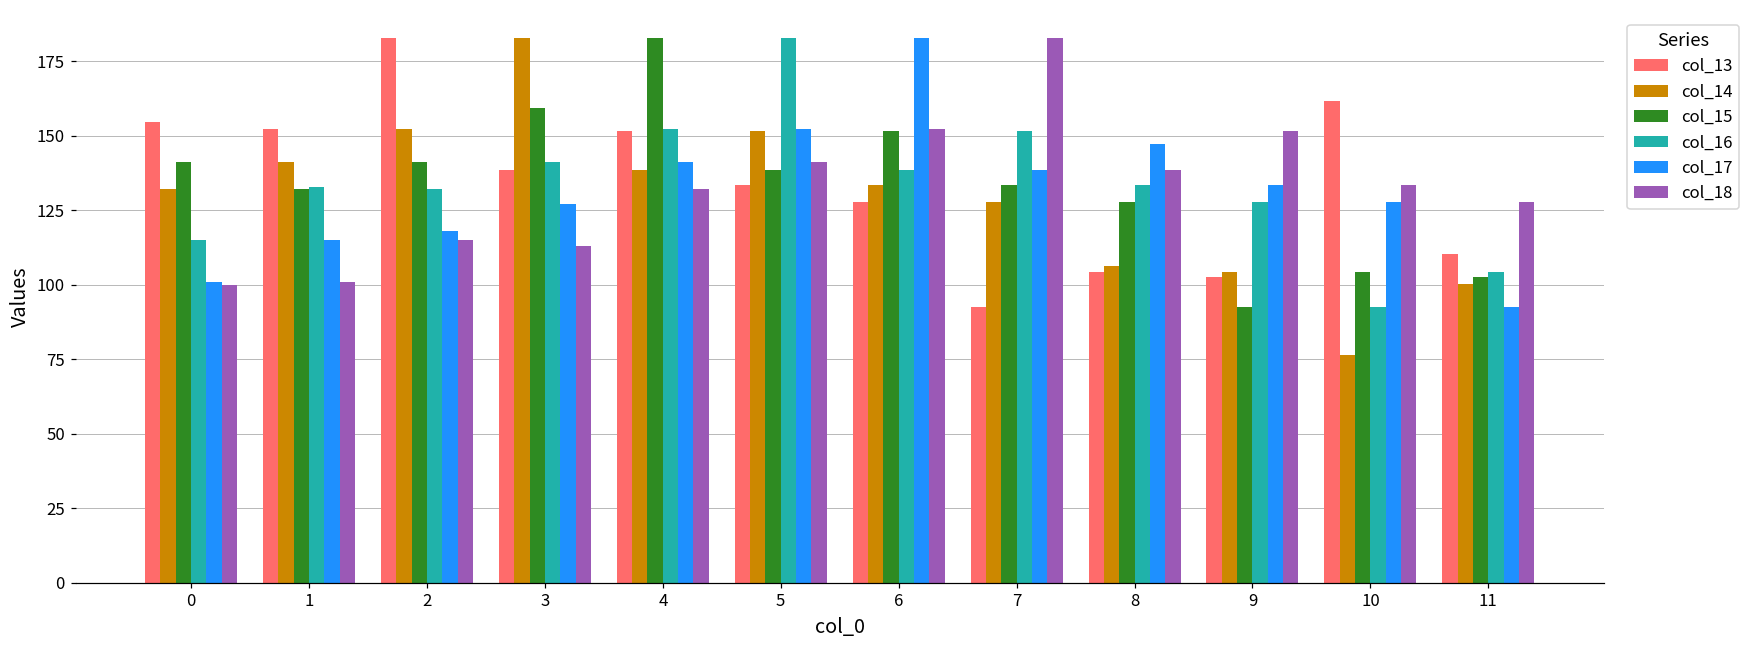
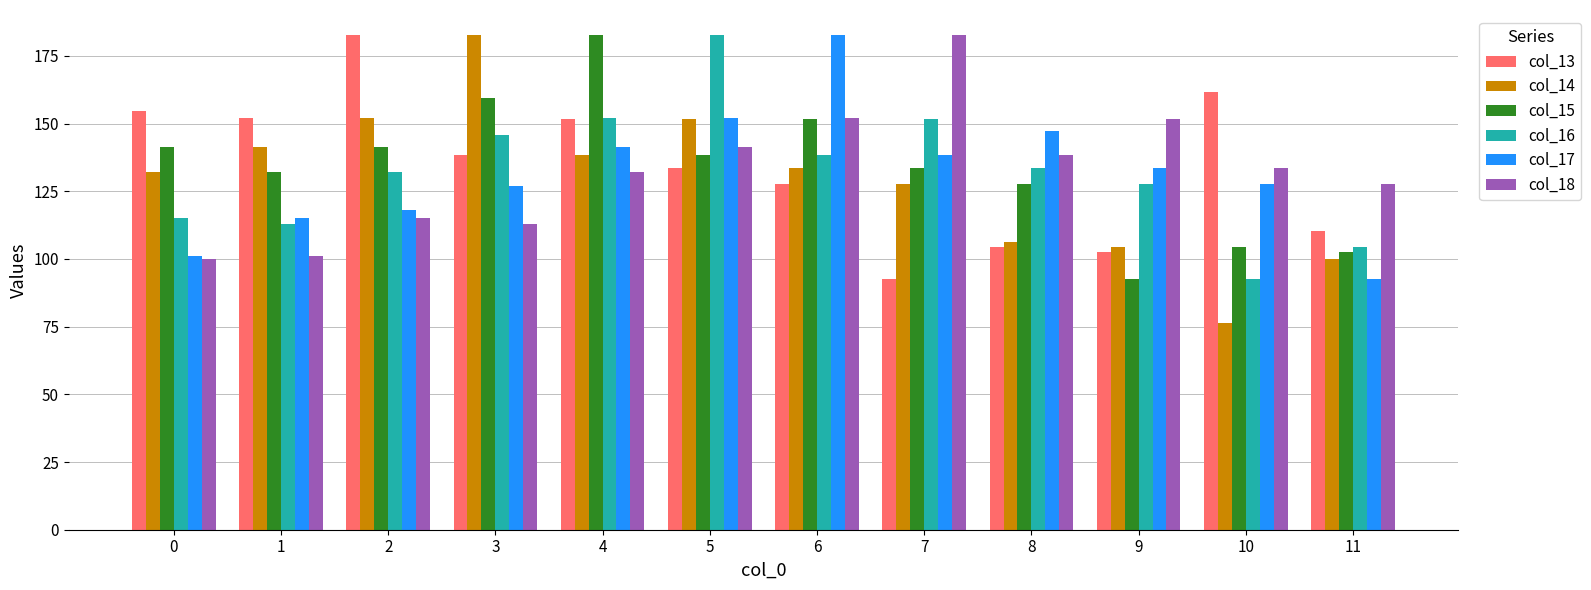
col_16, 1: 133 -> 113
col_16, 3: 141 -> 146
